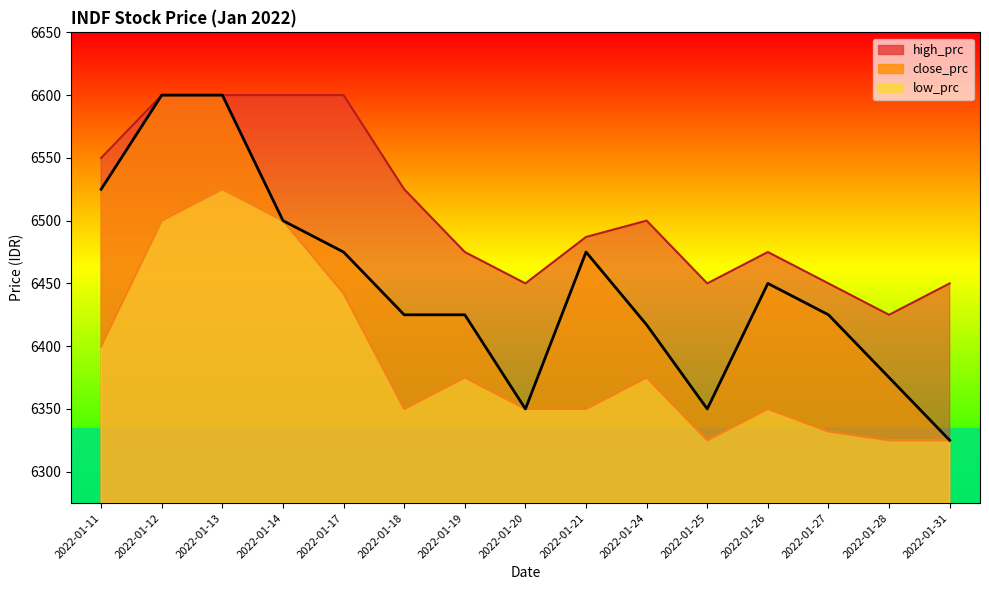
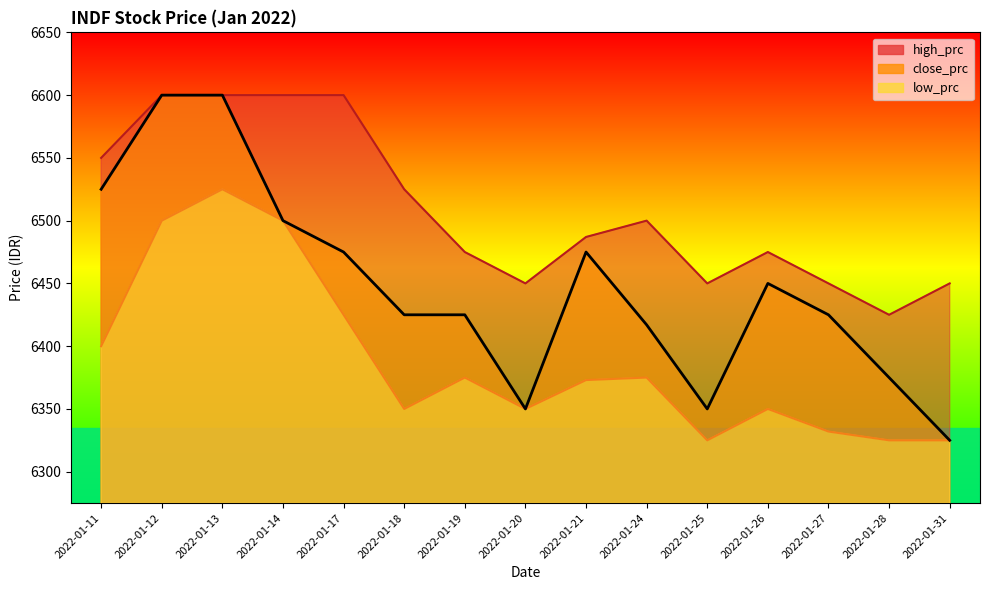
low_prc, 2022-01-17: 6442 -> 6425
low_prc, 2022-01-21: 6350 -> 6373
